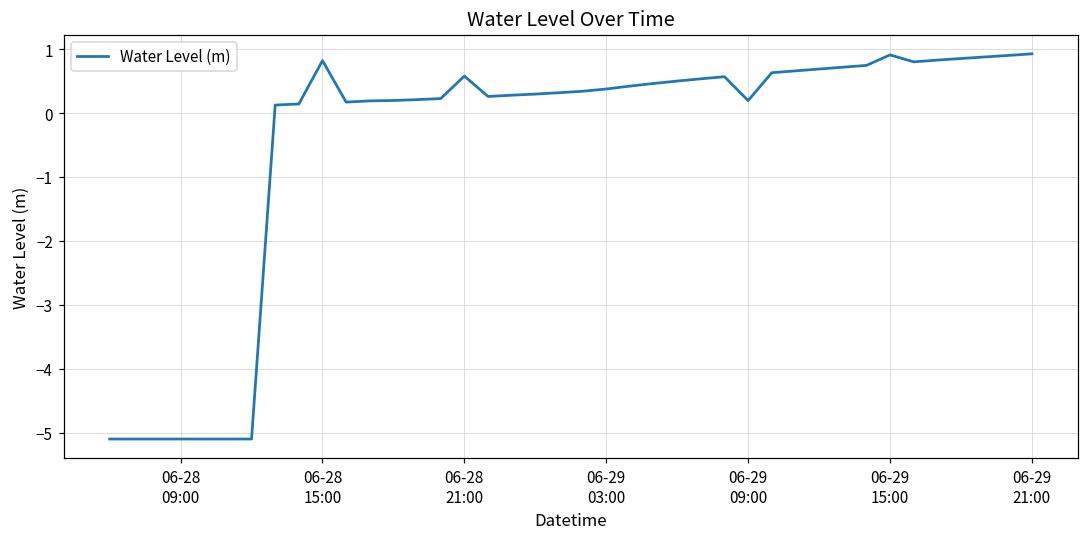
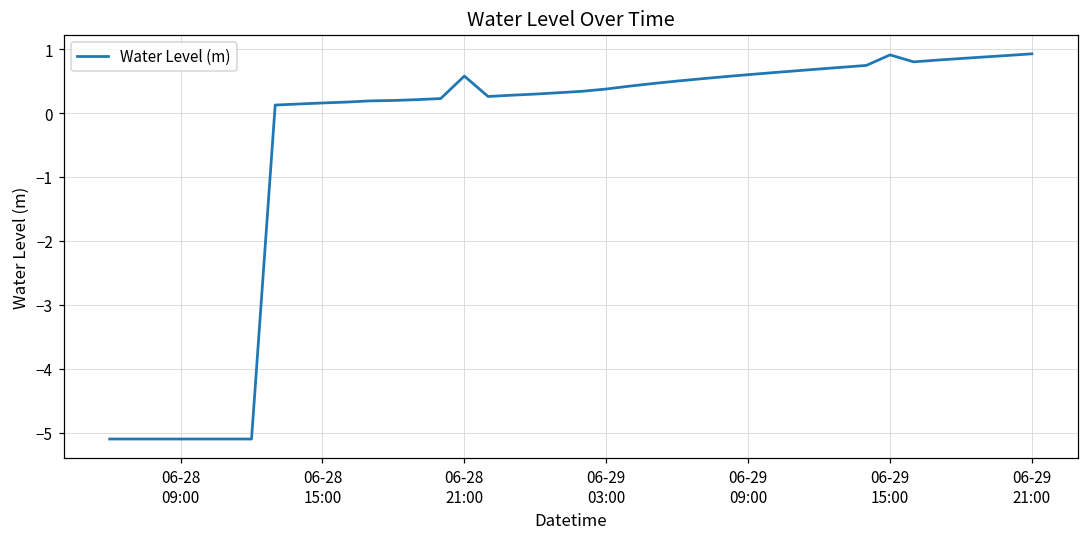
06-28 15:00: 0.8 -> 0.2
06-29 09:00: 0.2 -> 0.6
